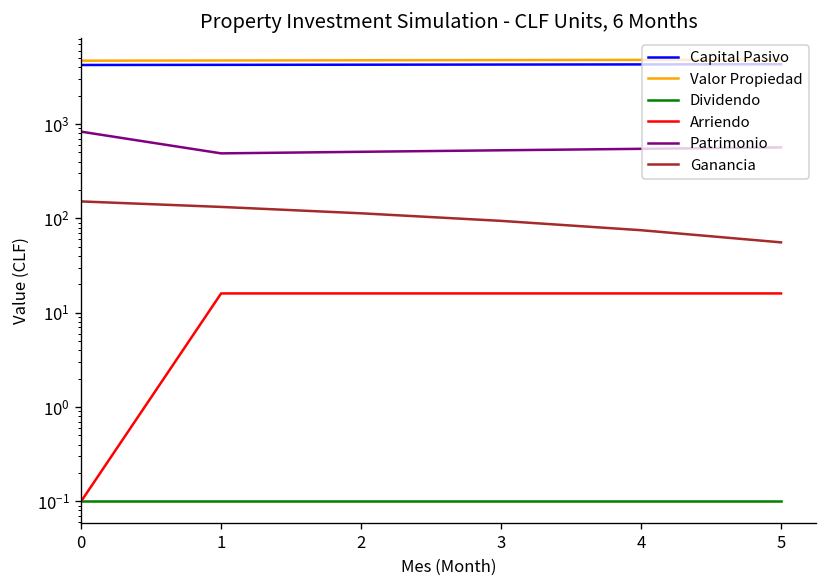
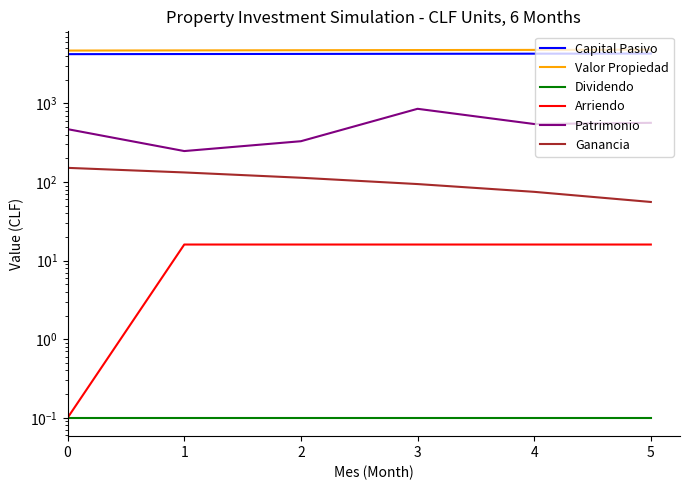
Patrimonio, 0: 800 -> 500
Patrimonio, 1: 500 -> 250
Patrimonio, 2: 500 -> 330
Patrimonio, 3: 500 -> 900
